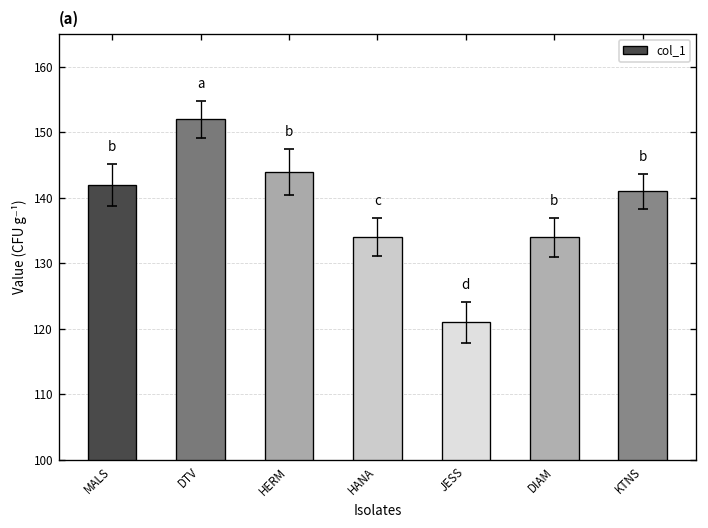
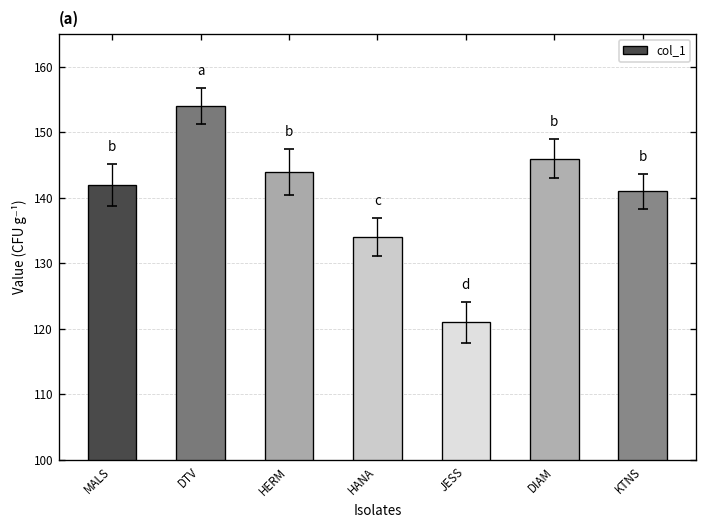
col_1, DTV: 152 -> 154
col_1, DIAM: 134 -> 146
